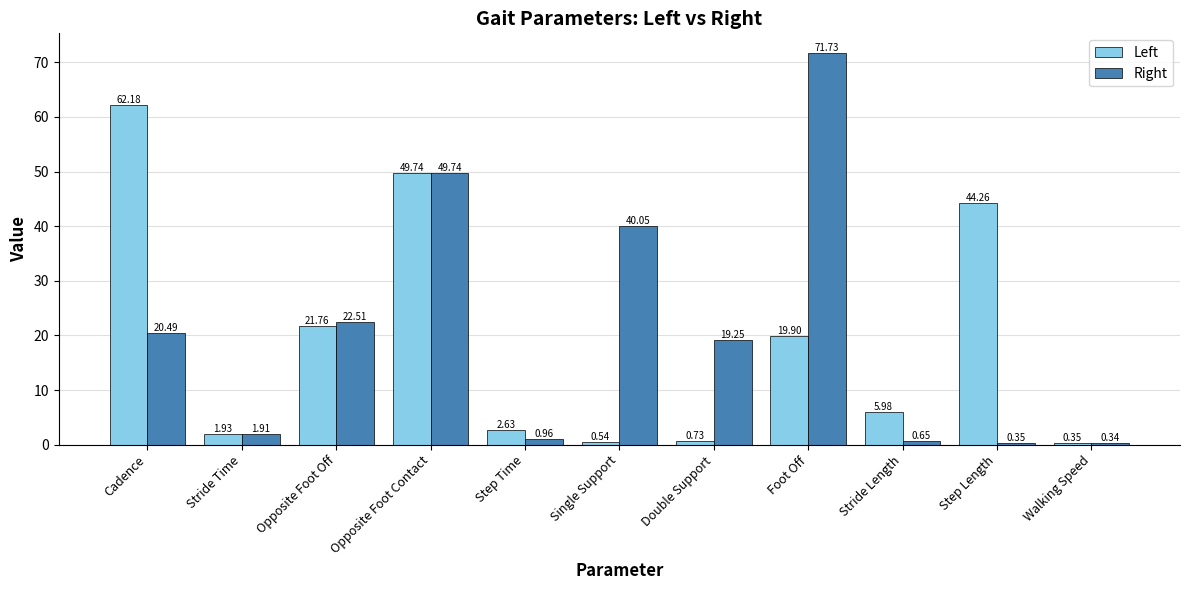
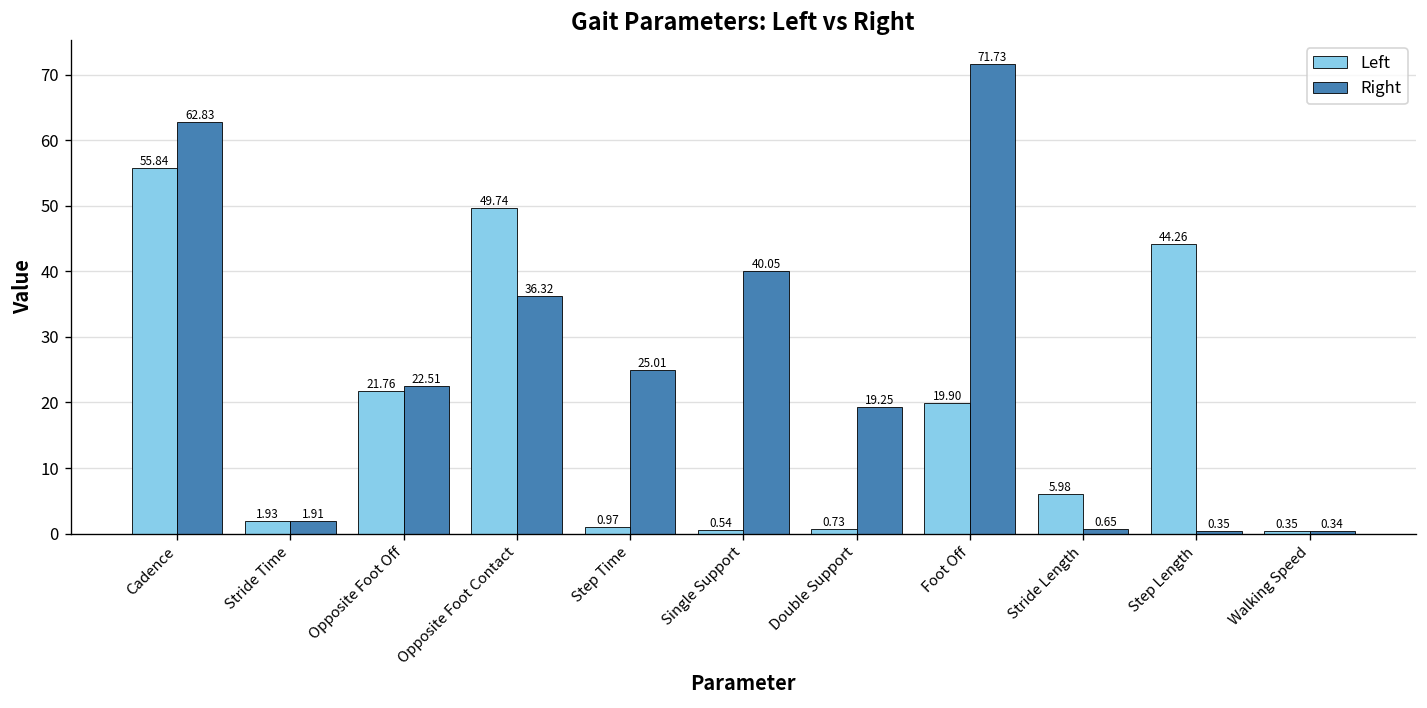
Left, Cadence: 62.18 -> 55.84
Right, Cadence: 20.49 -> 62.83
Right, Opposite Foot Contact: 49.74 -> 36.32
Left, Step Time: 2.63 -> 0.97
Right, Step Time: 0.96 -> 25.01
